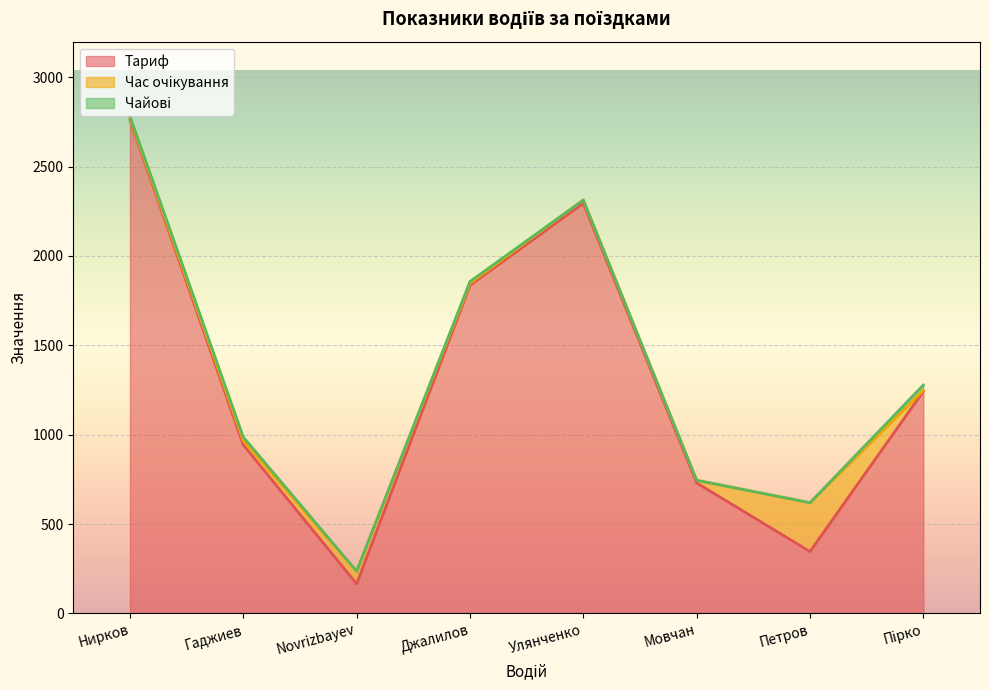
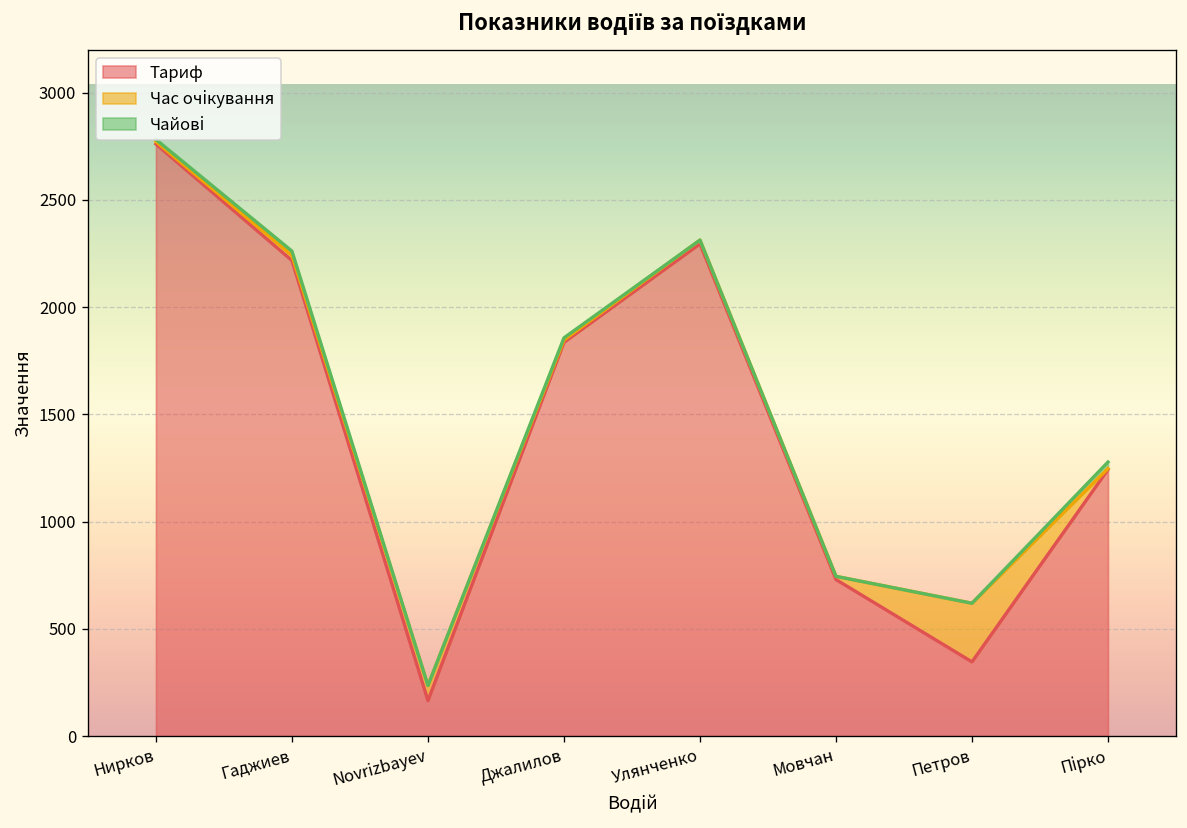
Тариф, Гаджиев: 940 -> 2220
